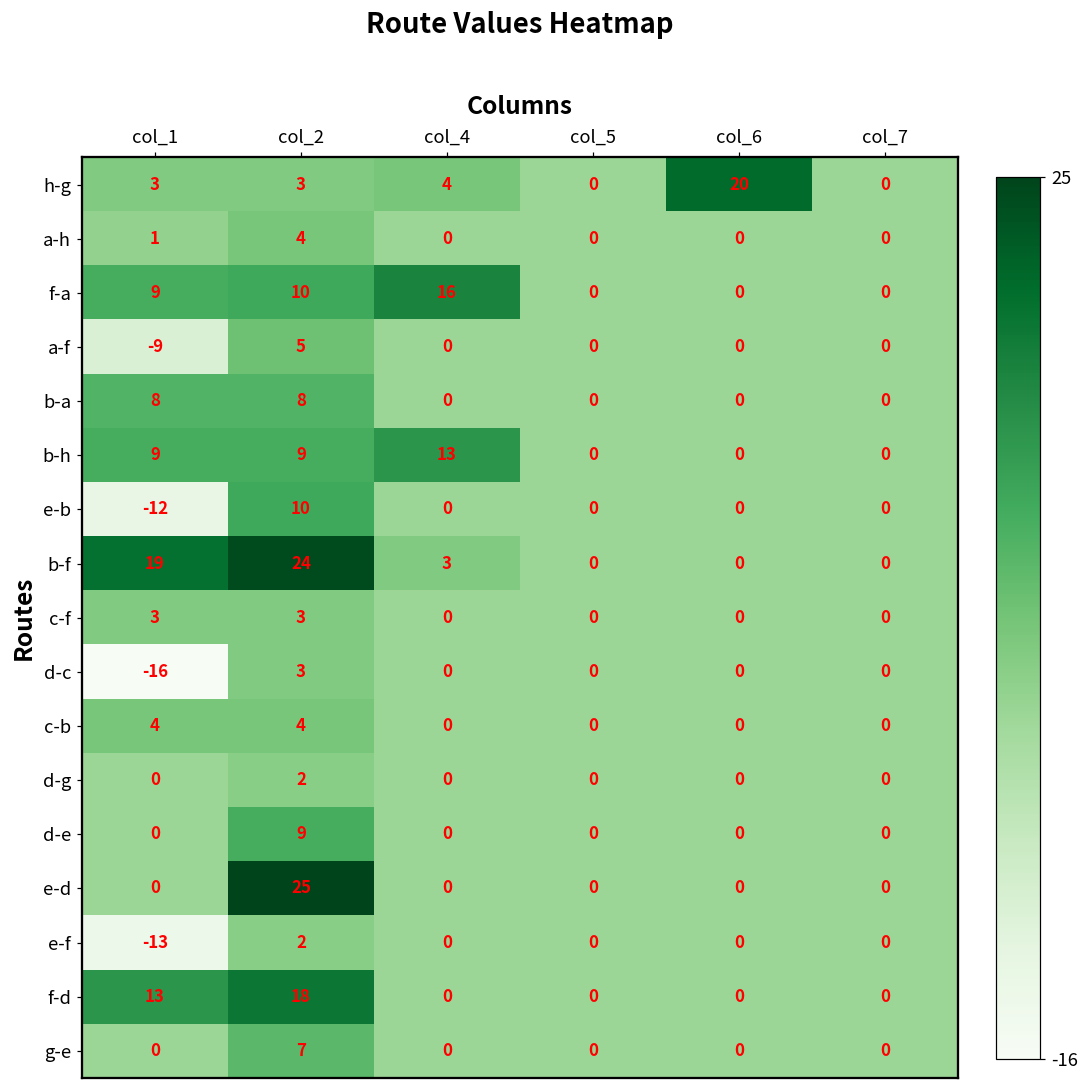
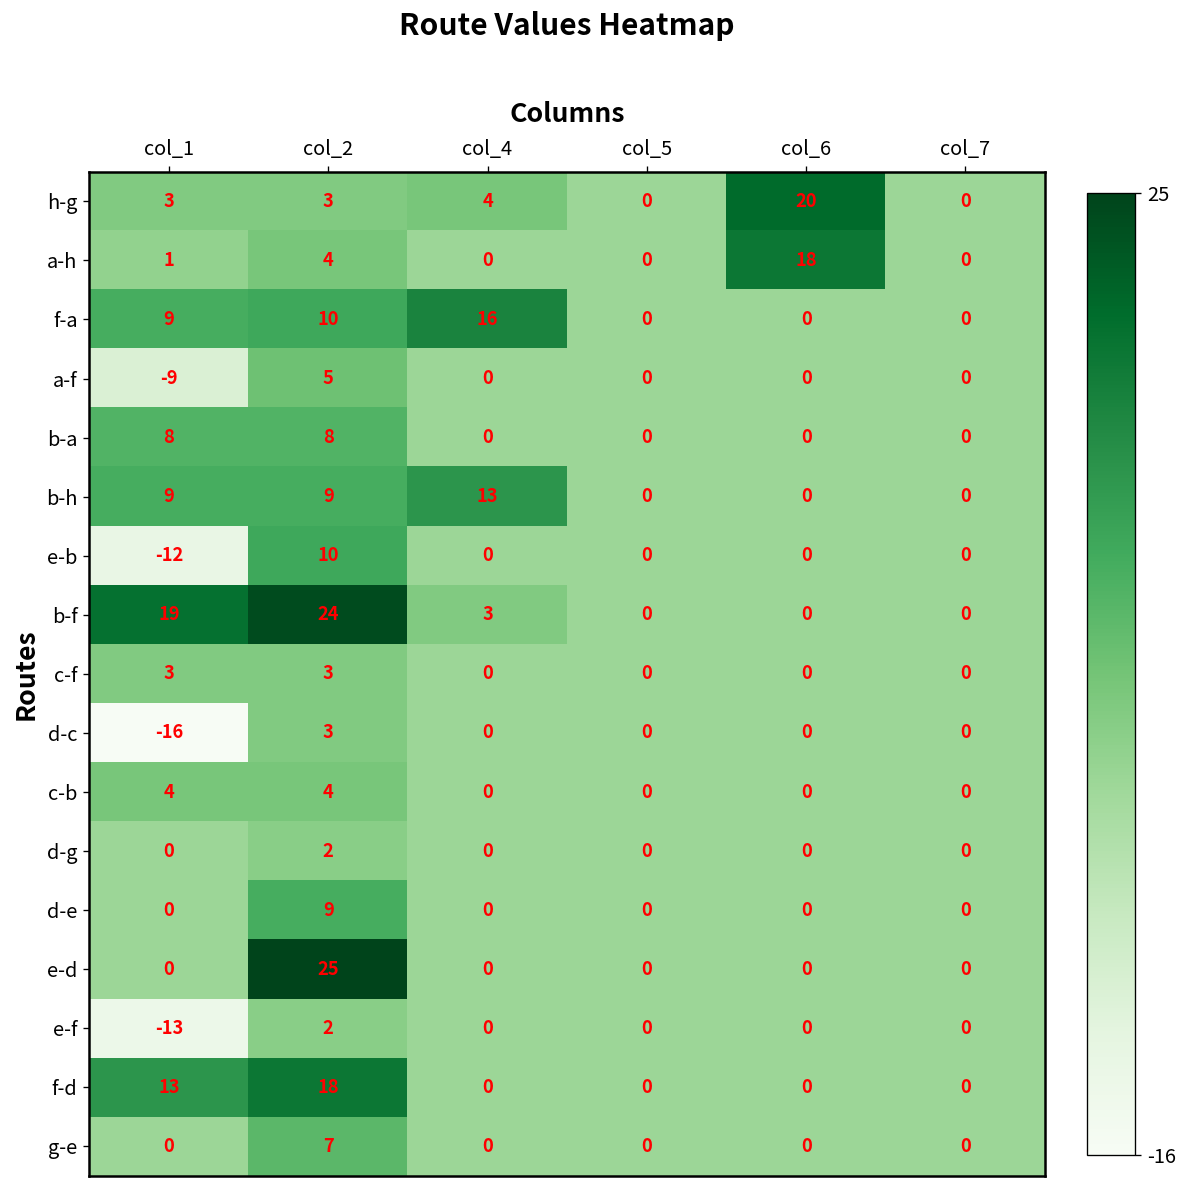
a-h, col_6: 0 -> 18
